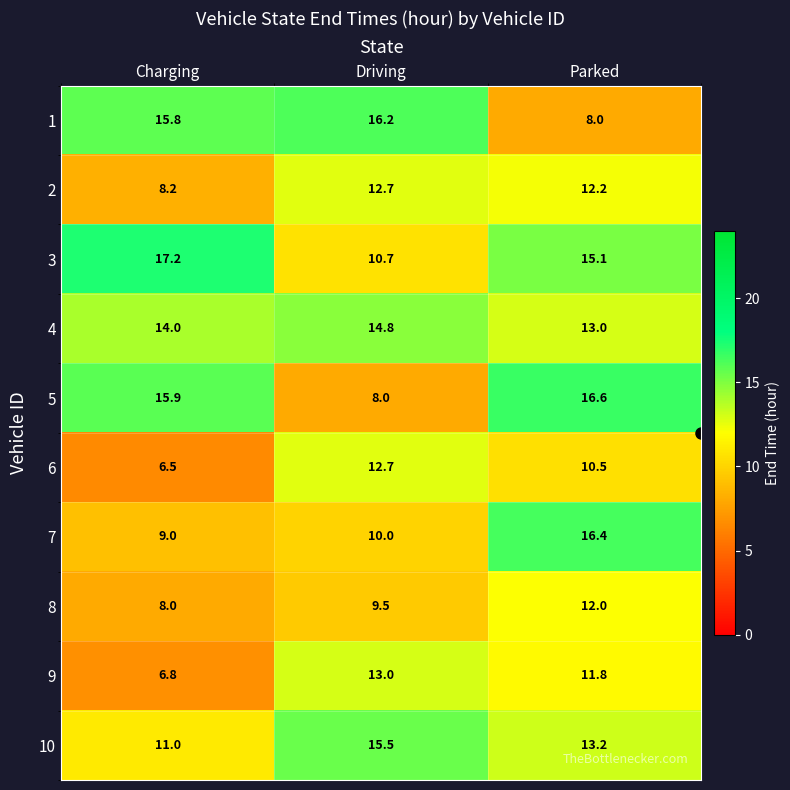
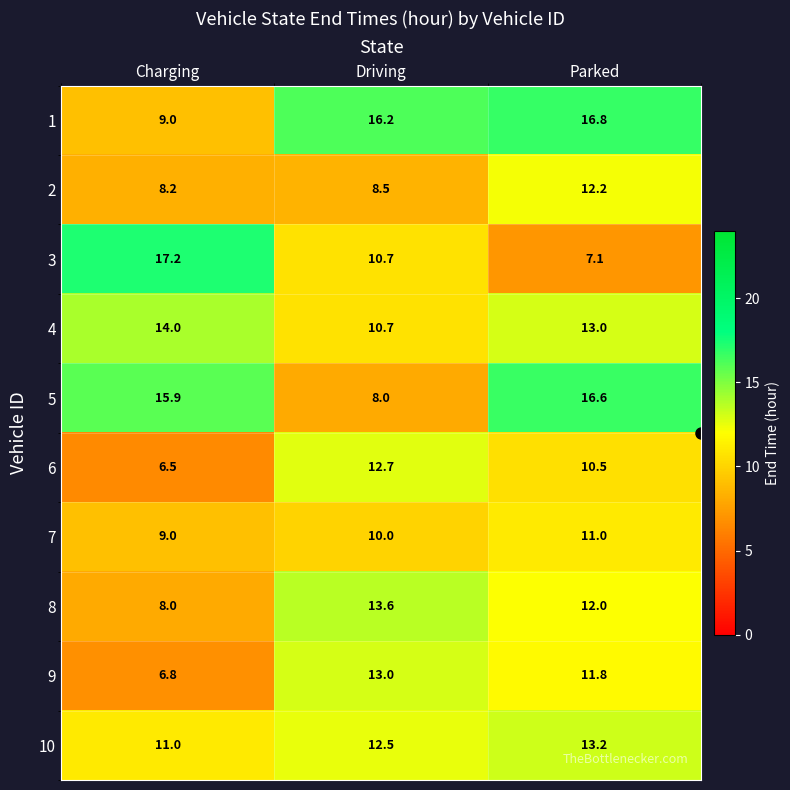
1, Charging: 15.8 -> 9.0
1, Parked: 8.0 -> 16.8
2, Driving: 12.7 -> 8.5
3, Parked: 15.1 -> 7.1
4, Driving: 14.8 -> 10.7
7, Parked: 16.4 -> 11.0
8, Driving: 9.5 -> 13.6
10, Driving: 15.5 -> 12.5
